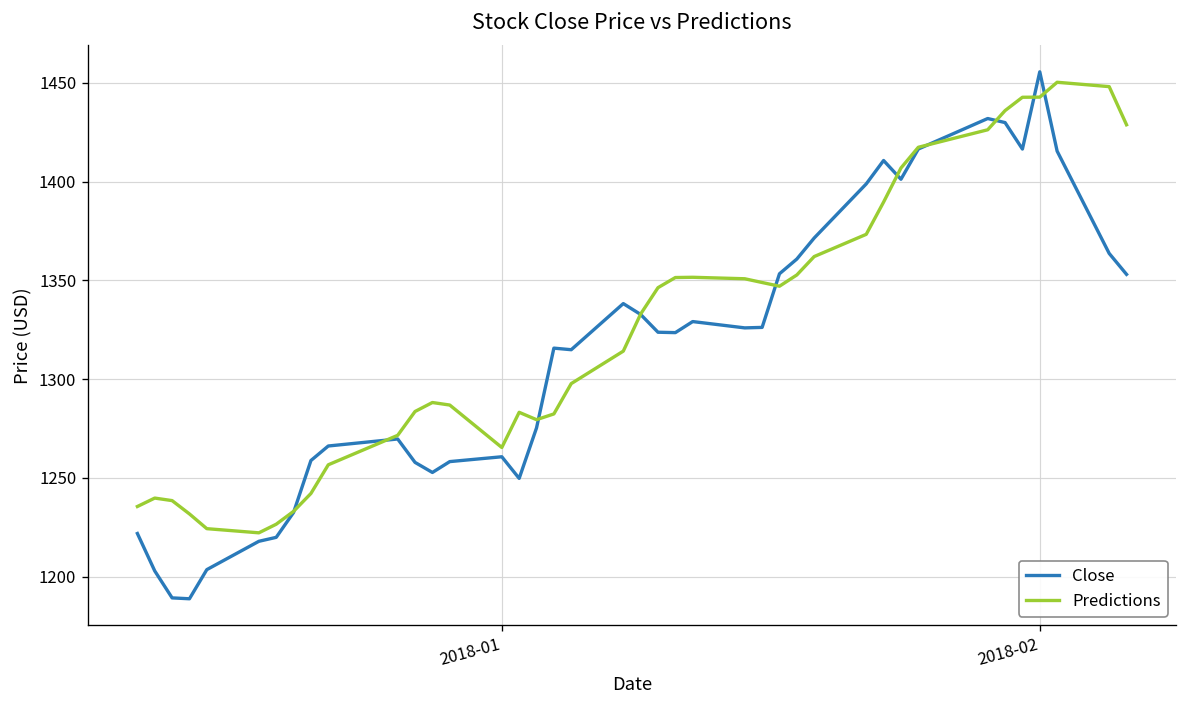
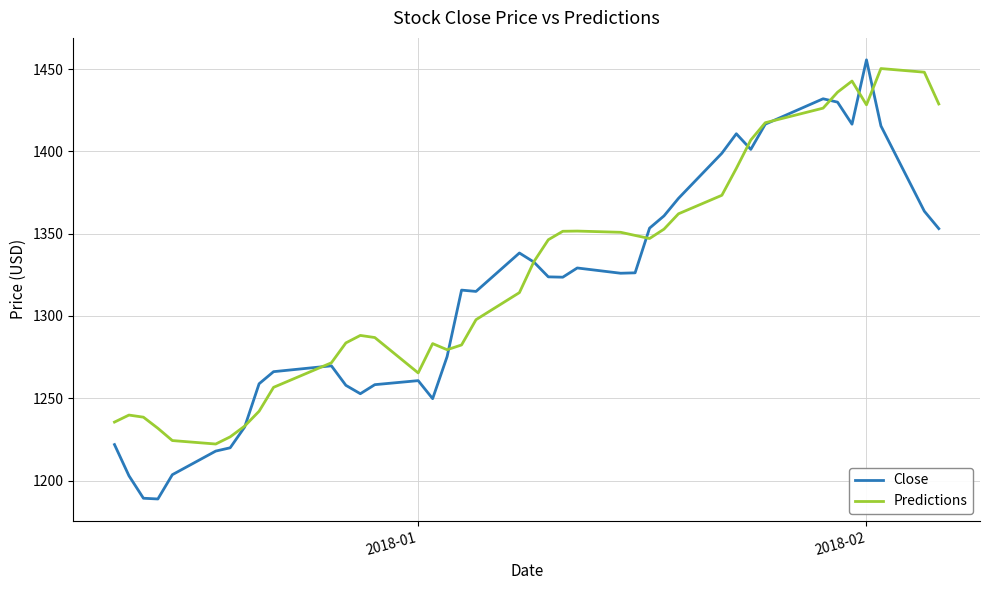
Predictions, 2018-02: 1443 -> 1428
